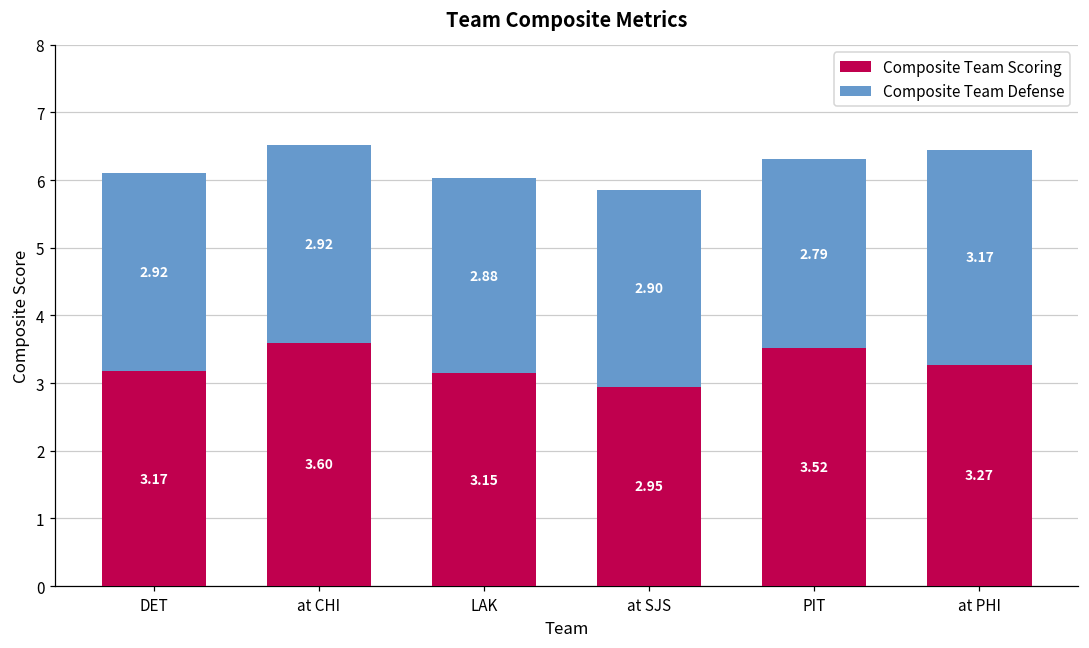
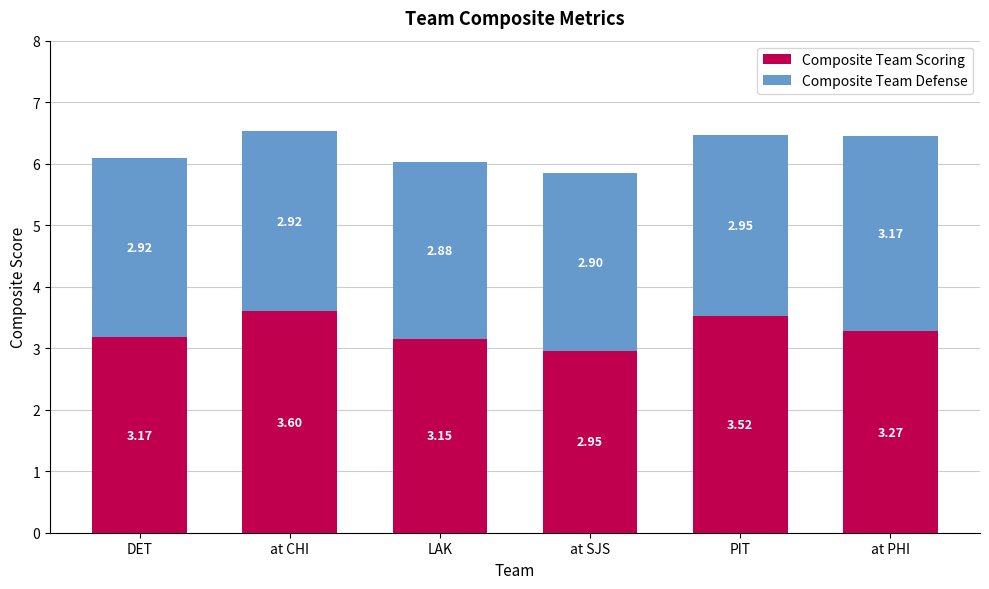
Composite Team Defense, PIT: 2.79 -> 2.95
